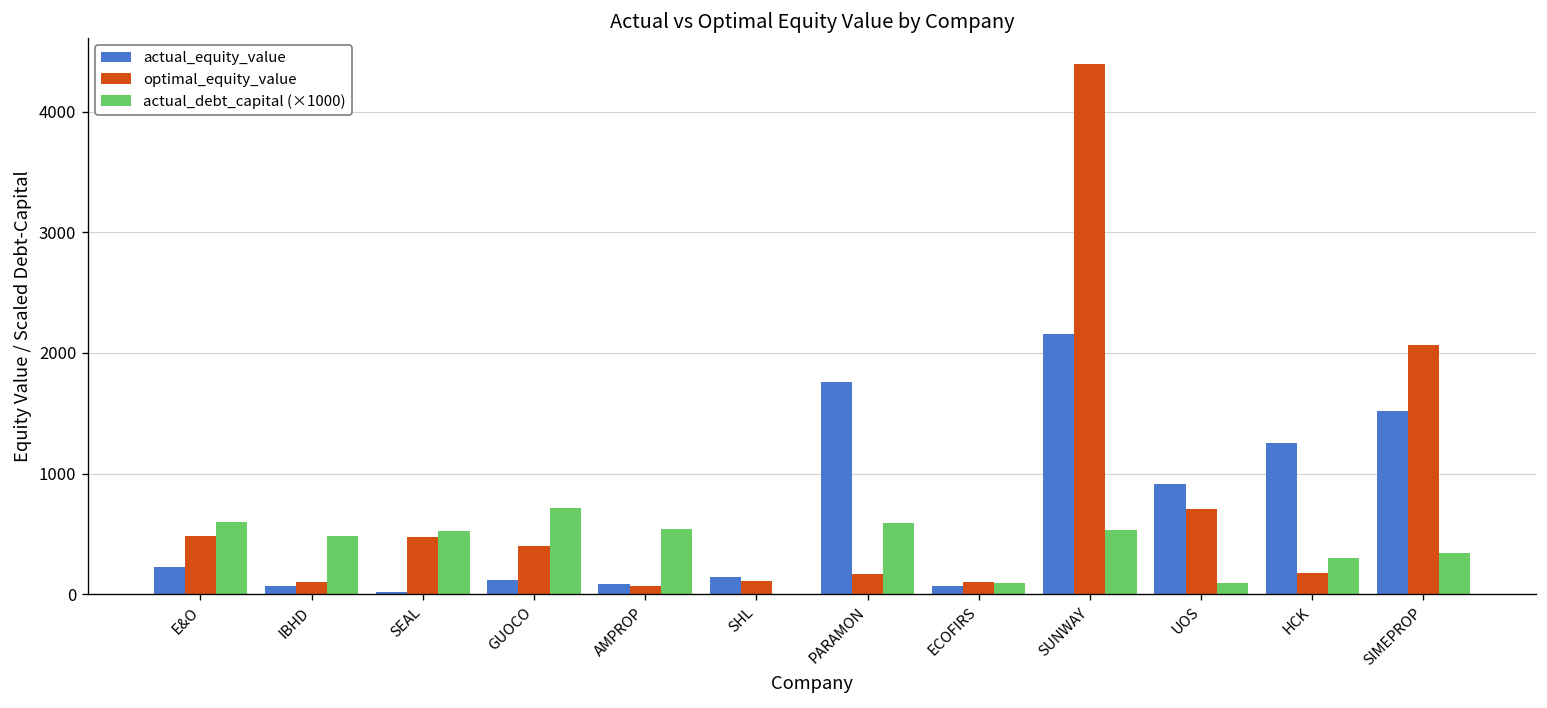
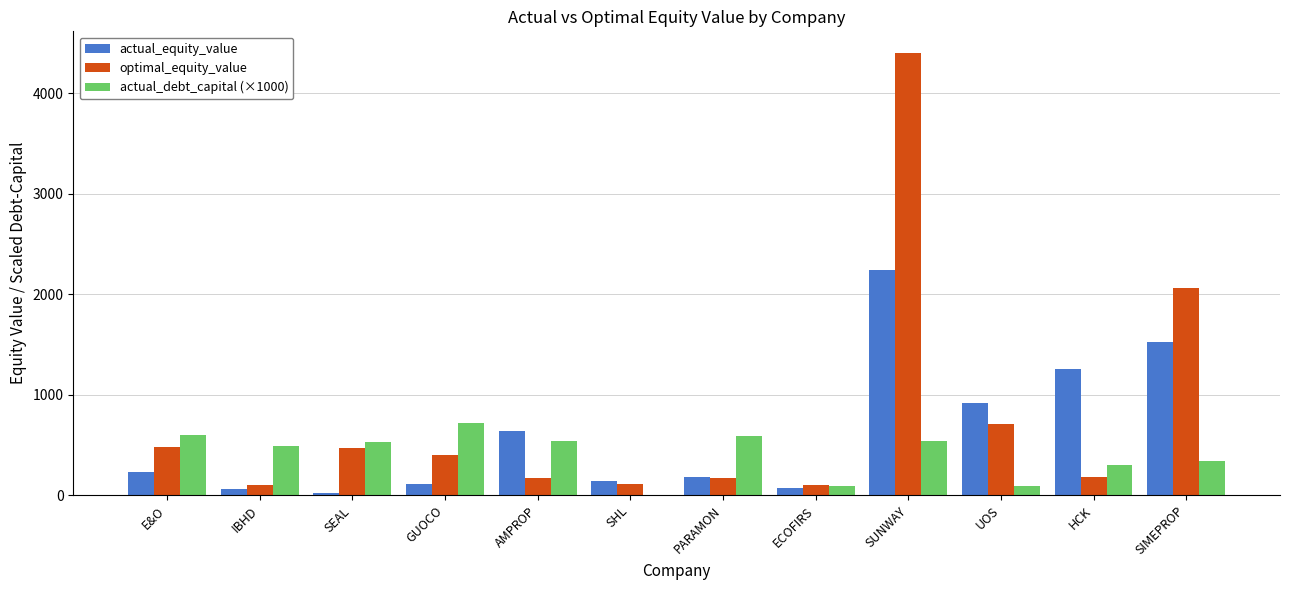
actual_equity_value, AMPROP: 80 -> 640
optimal_equity_value, AMPROP: 70 -> 170
actual_equity_value, PARAMON: 1760 -> 180
actual_equity_value, SUNWAY: 2160 -> 2240
